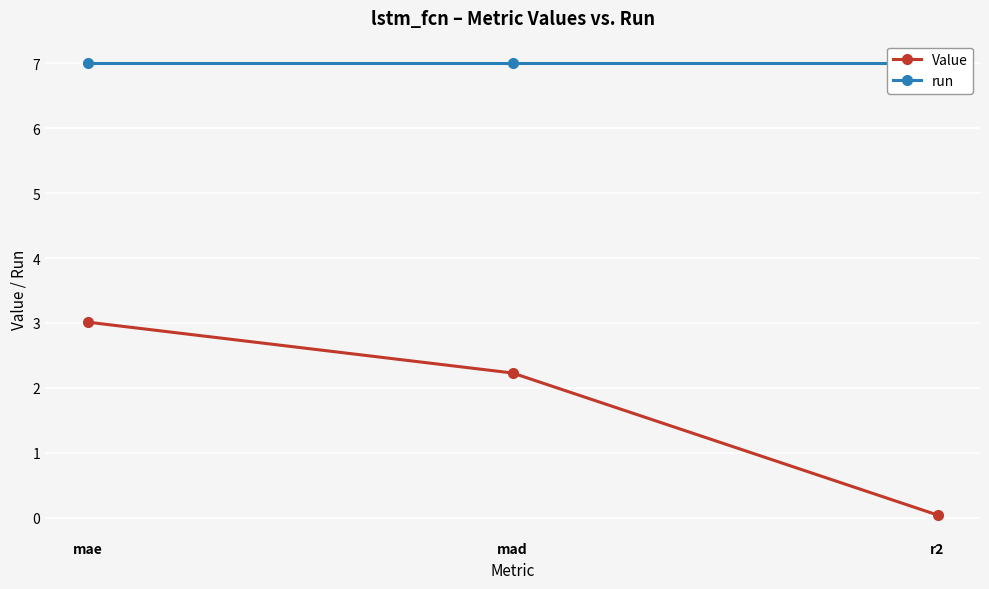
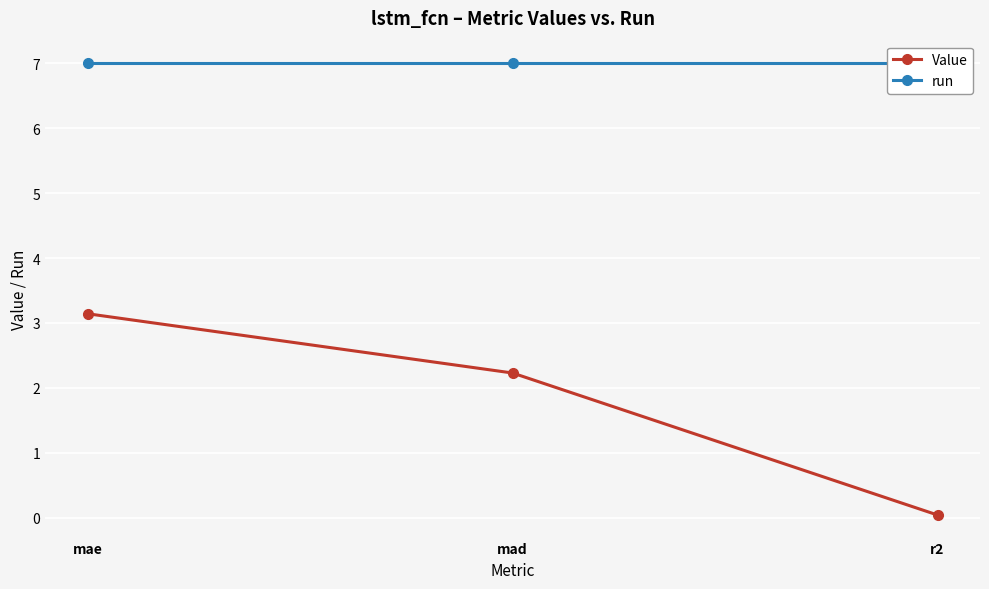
Value, mae: 3.0 -> 3.1
